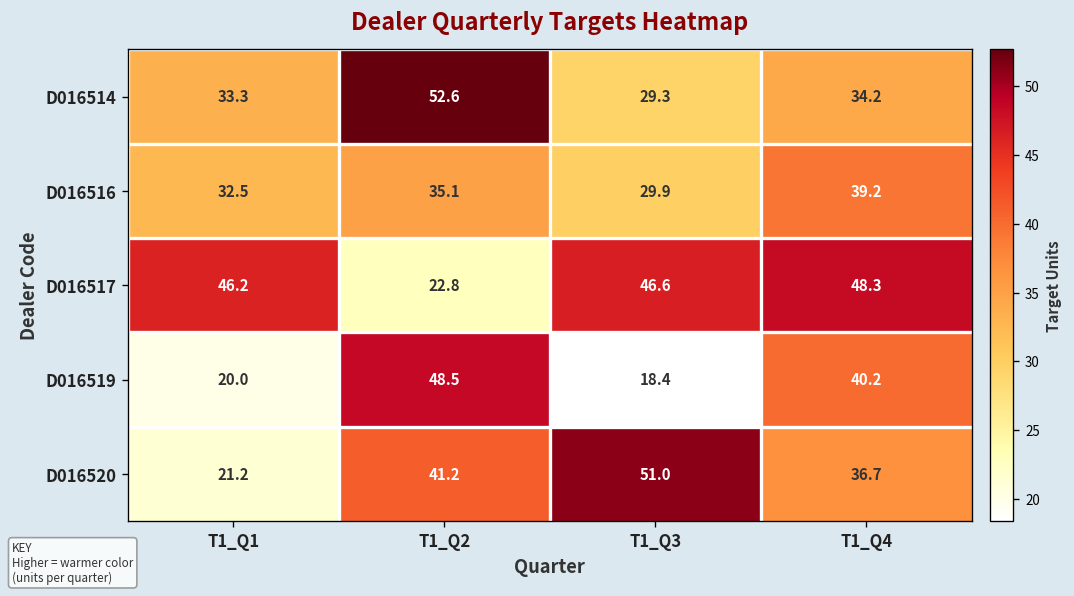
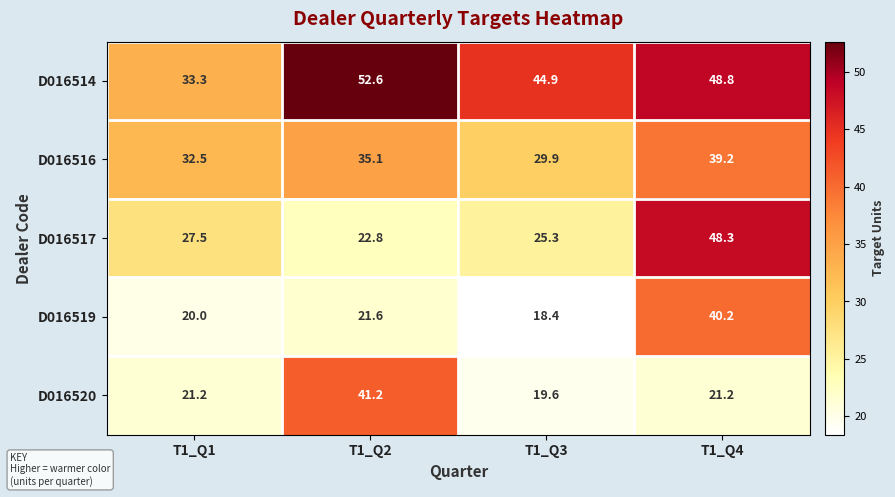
D016514, T1_Q3: 29.3 -> 44.9
D016514, T1_Q4: 34.2 -> 48.8
D016517, T1_Q1: 46.2 -> 27.5
D016517, T1_Q3: 46.6 -> 25.3
D016519, T1_Q2: 48.5 -> 21.6
D016520, T1_Q3: 51.0 -> 19.6
D016520, T1_Q4: 36.7 -> 21.2
